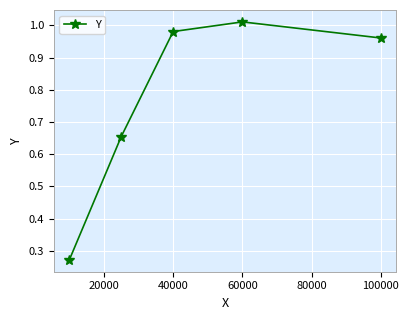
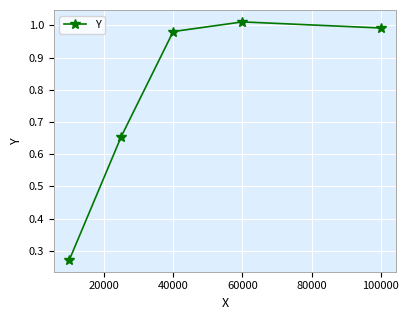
100000: 0.96 -> 0.99
